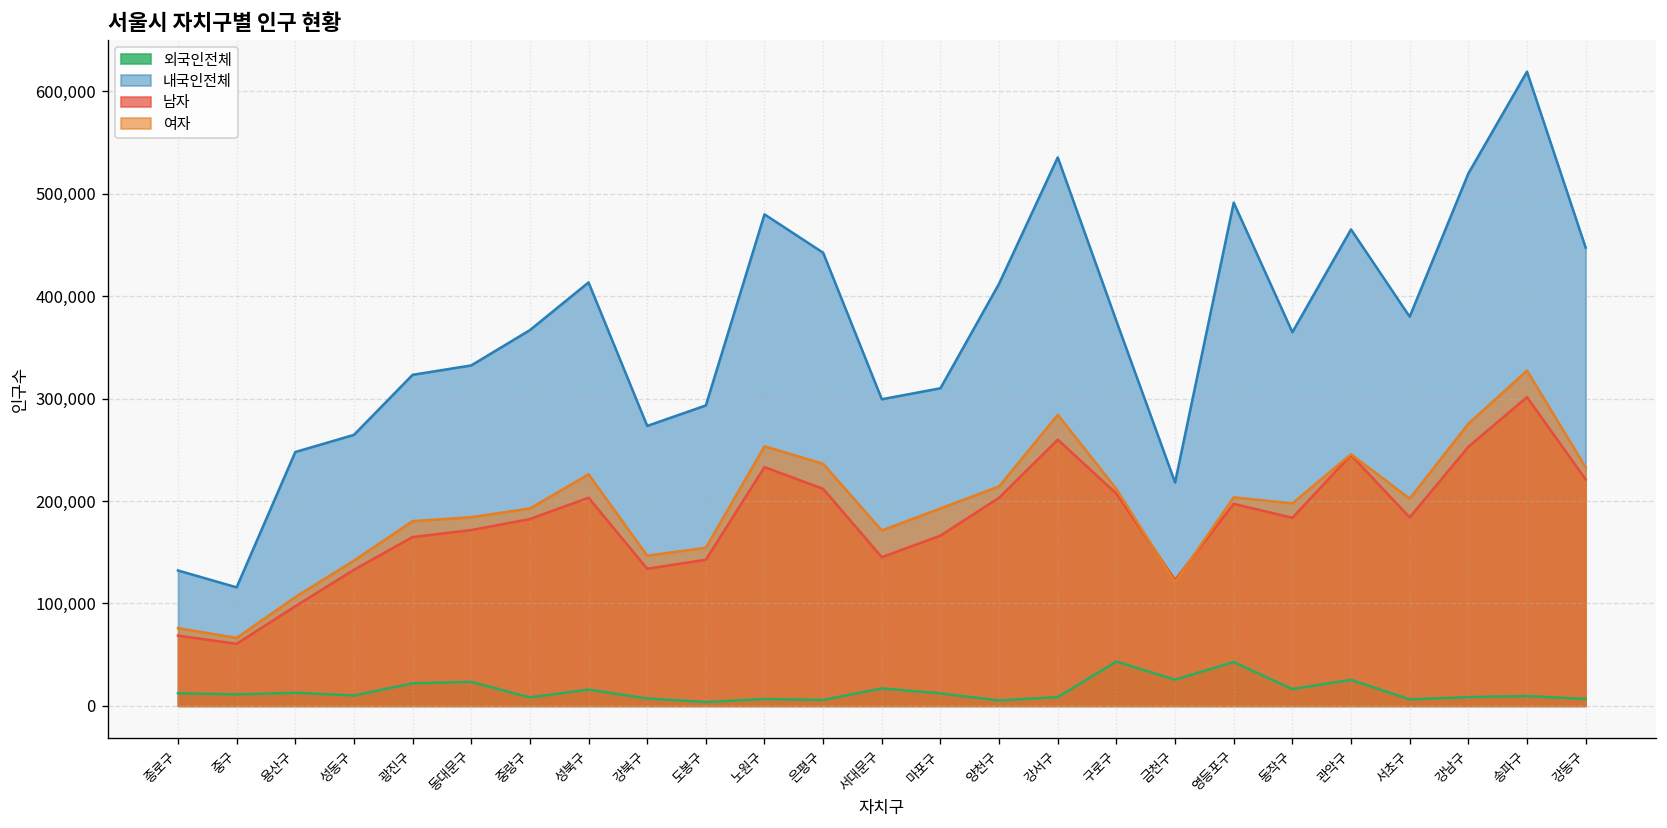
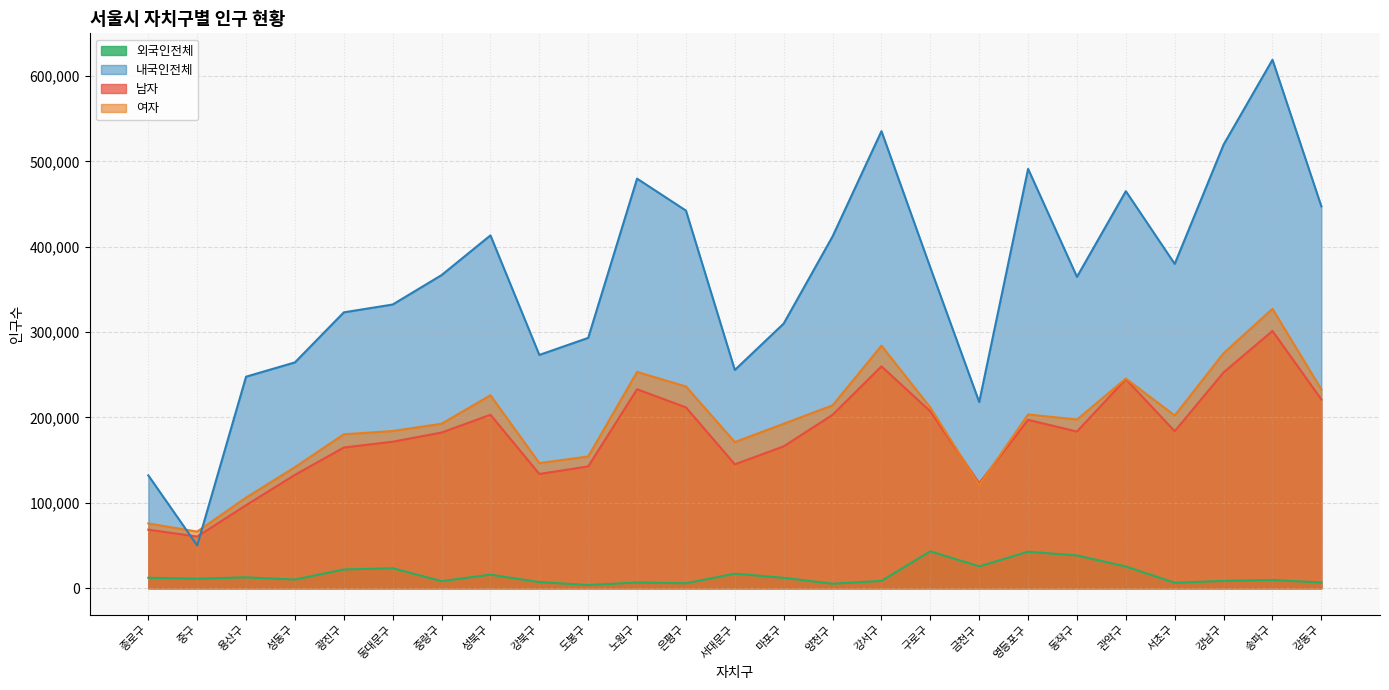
내국인전체, 중구: 120,000 -> 50,000
내국인전체, 서대문구: 300,000 -> 260,000
외국인전체, 동작구: 20,000 -> 40,000
